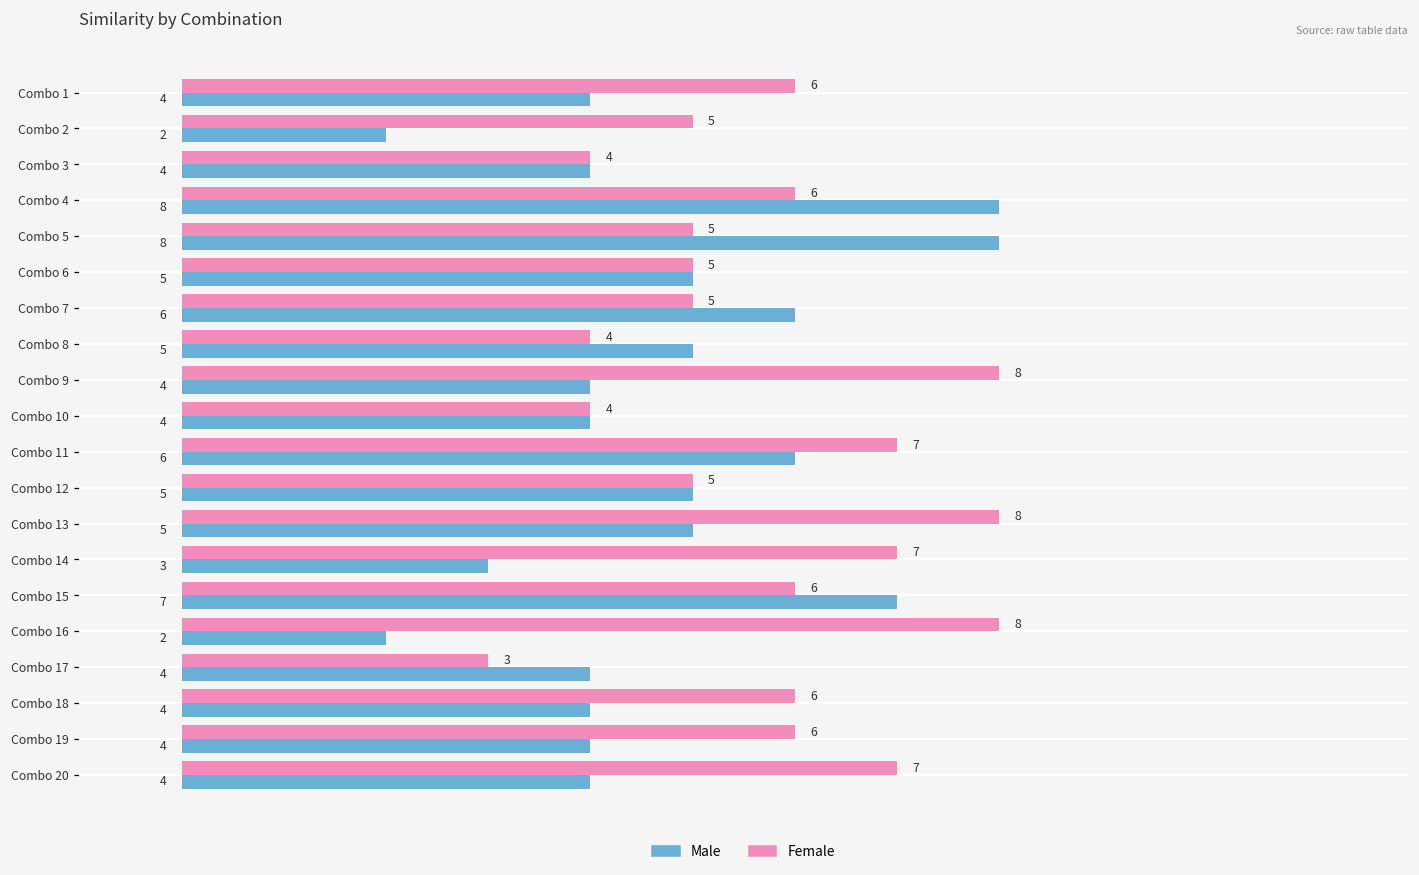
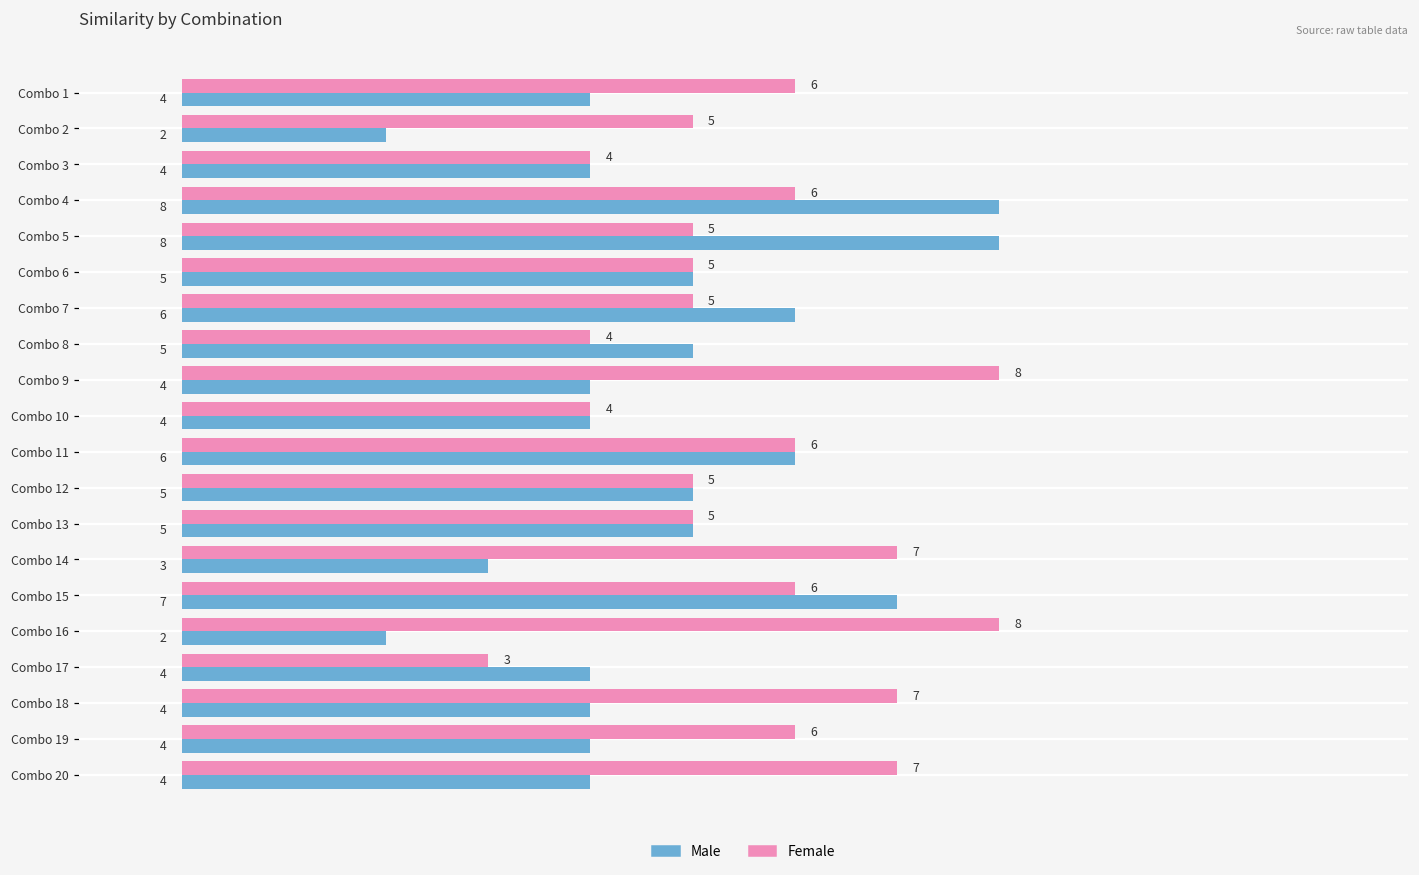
Female, Combo 11: 7 -> 6
Female, Combo 13: 8 -> 5
Female, Combo 18: 6 -> 7
